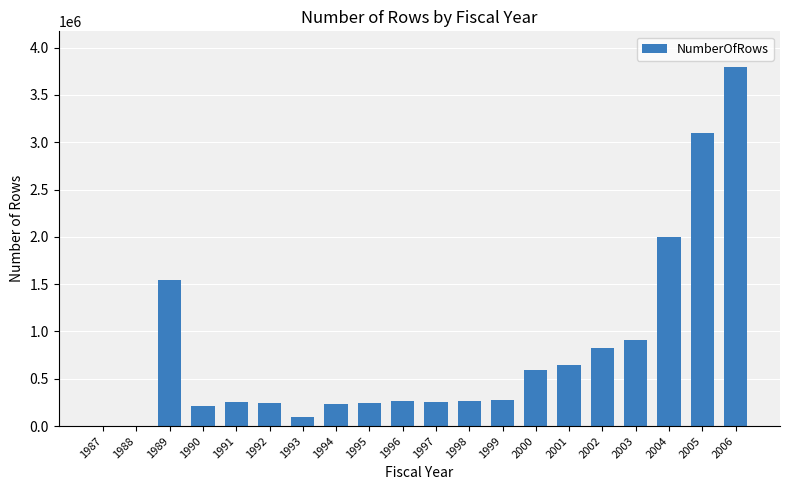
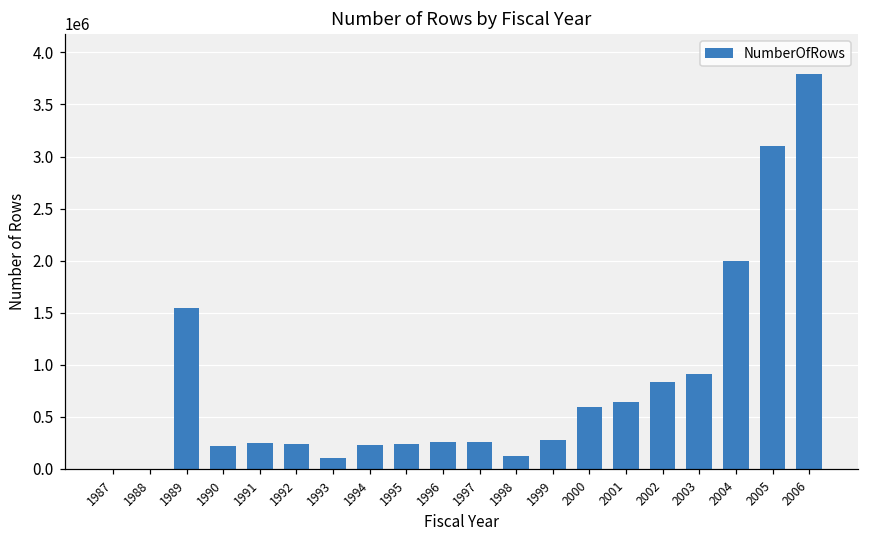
1998: 300000 -> 100000
